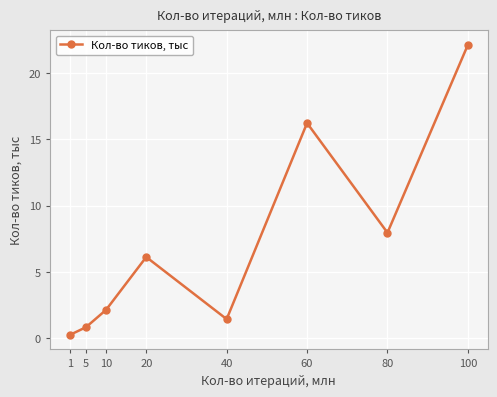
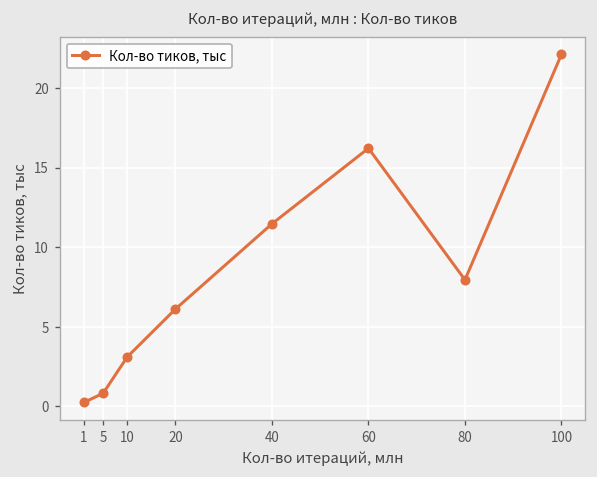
10: 2.1 -> 3.1
40: 1.4 -> 11.5
